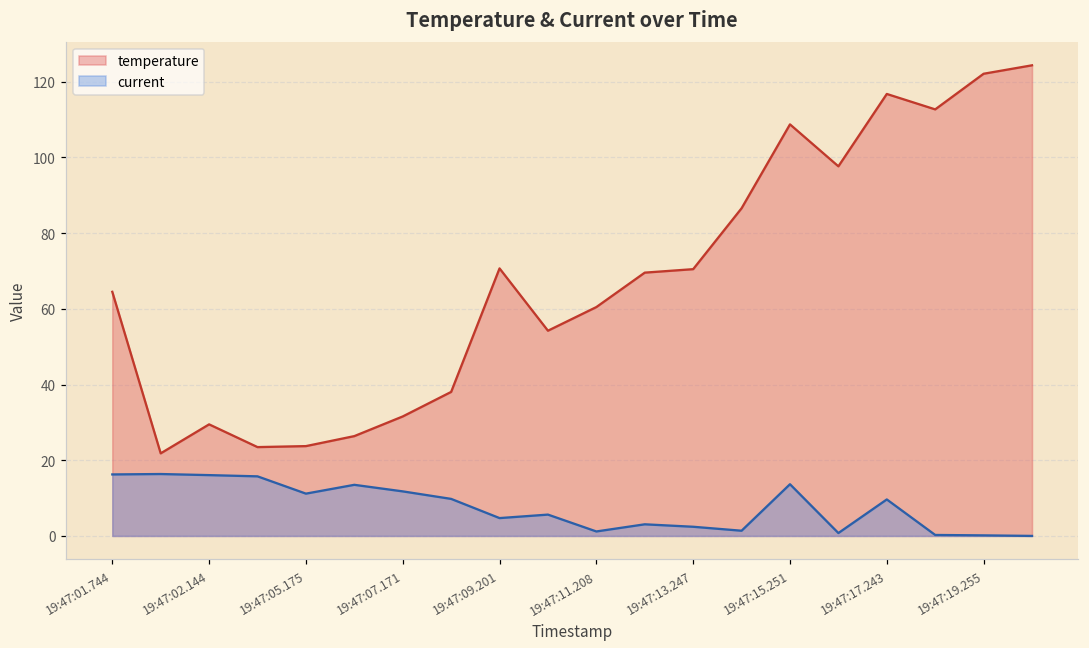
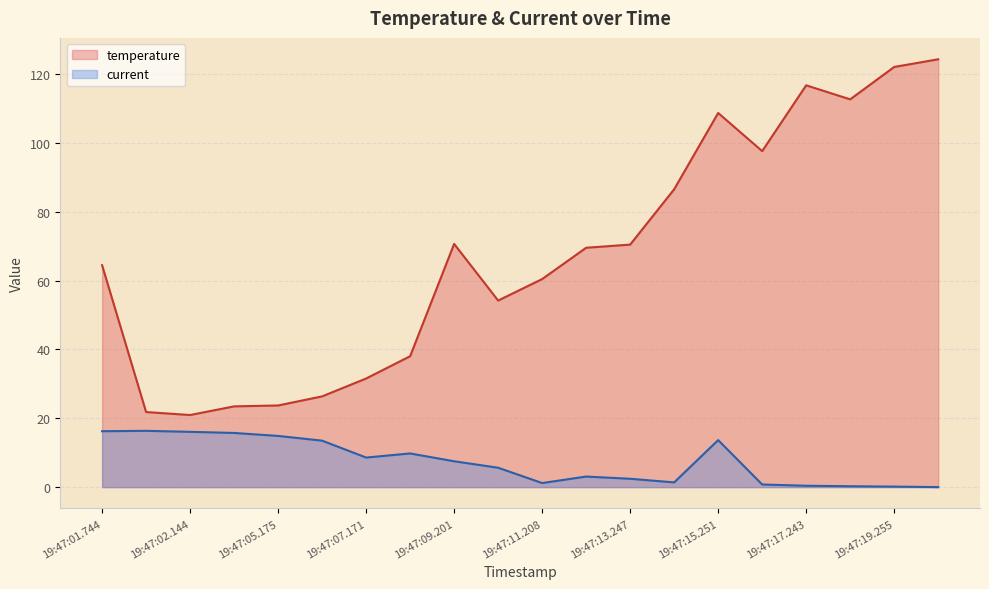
temperature, 19:47:02.144: 29 -> 21
current, 19:47:05.175: 11 -> 15
current, 19:47:07.171: 12 -> 9
current, 19:47:09.201: 5 -> 8
current, 19:47:17.243: 10 -> 0
